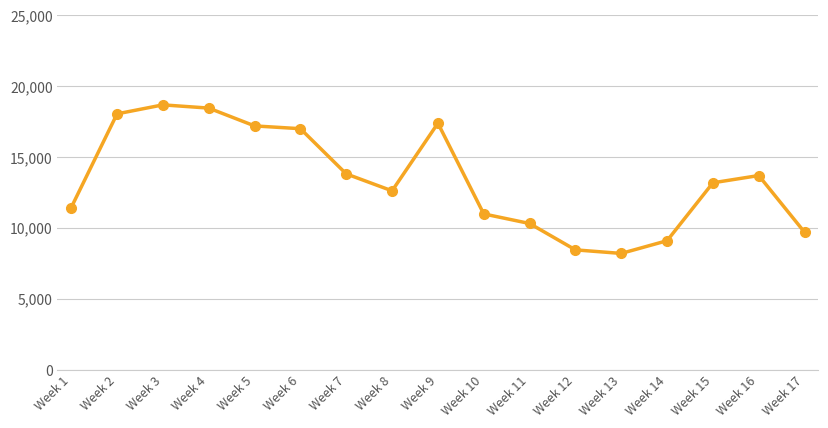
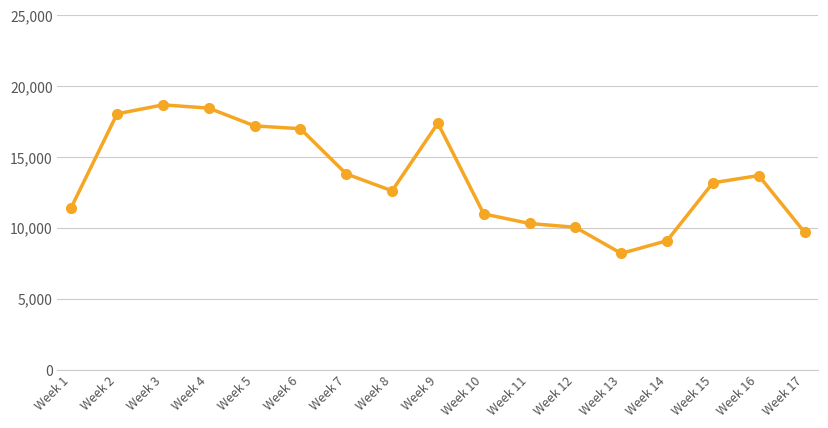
Week 12: 8,500 -> 10,000
